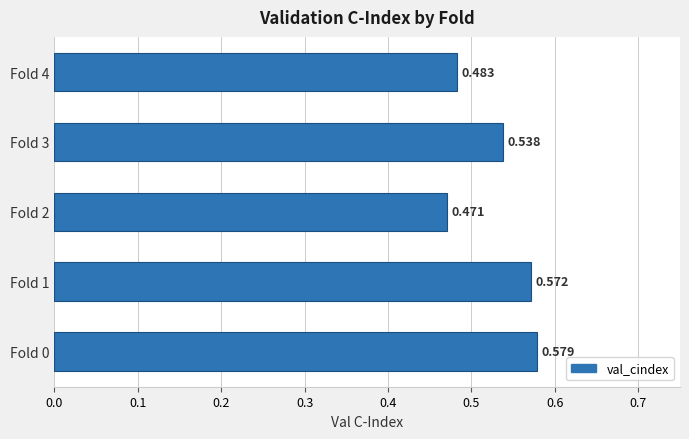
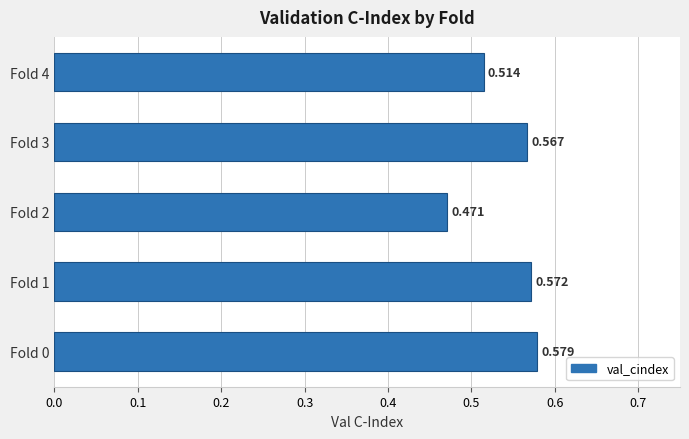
Fold 4: 0.483 -> 0.514
Fold 3: 0.538 -> 0.567
